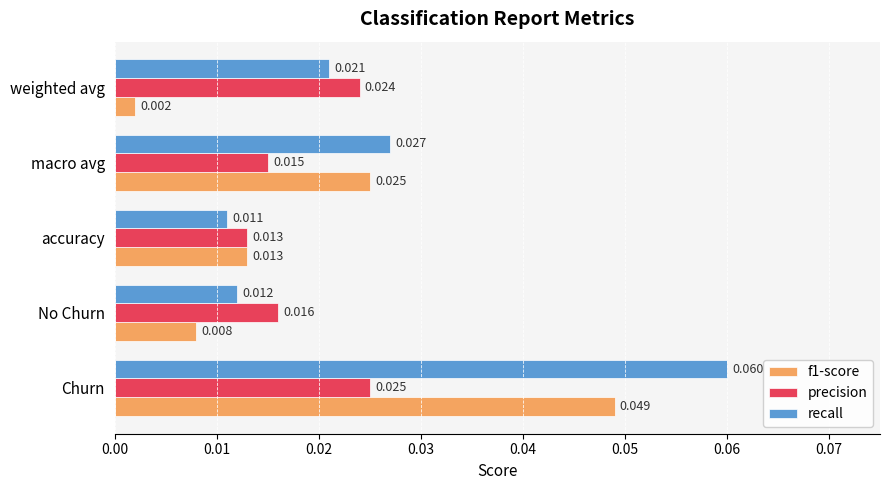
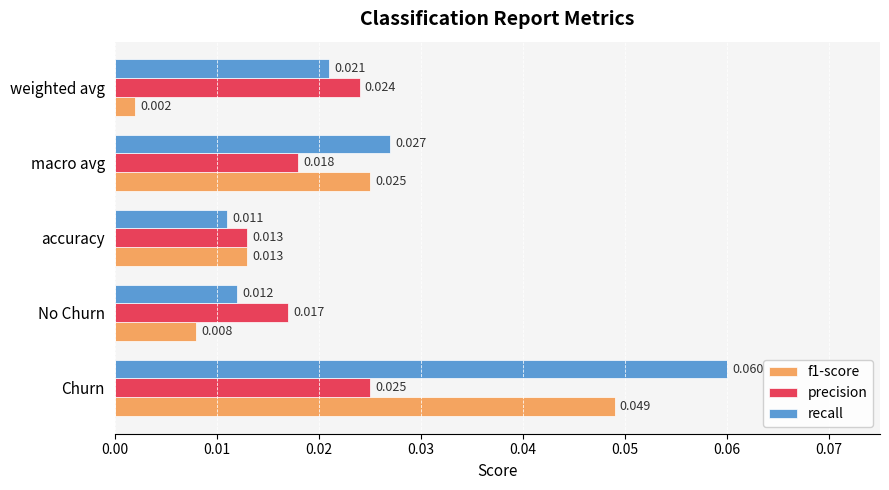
precision, macro avg: 0.015 -> 0.018
precision, No Churn: 0.016 -> 0.017
